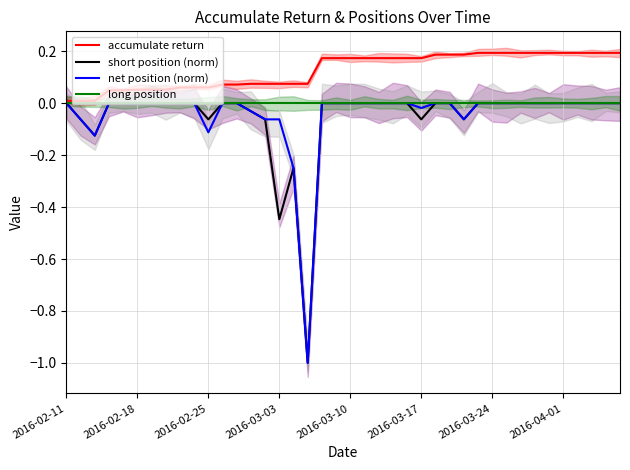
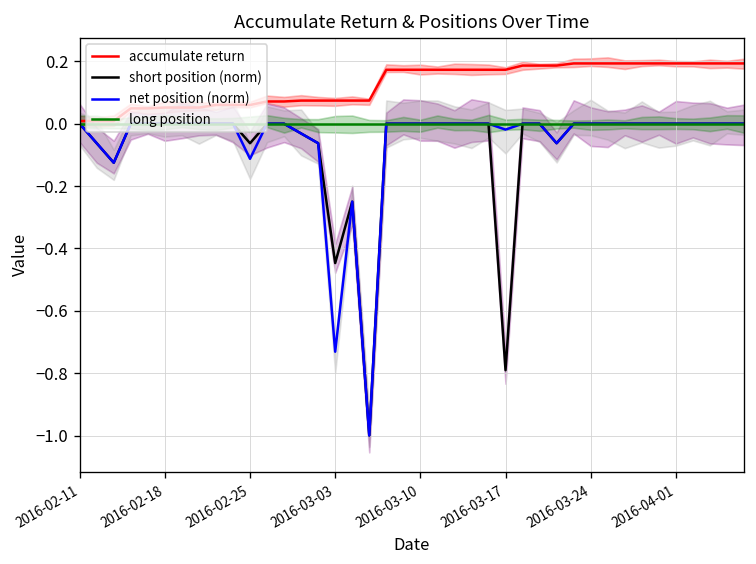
net position (norm), 2016-03-03: -0.06 -> -0.73
short position (norm), 2016-03-17: -0.06 -> -0.79
